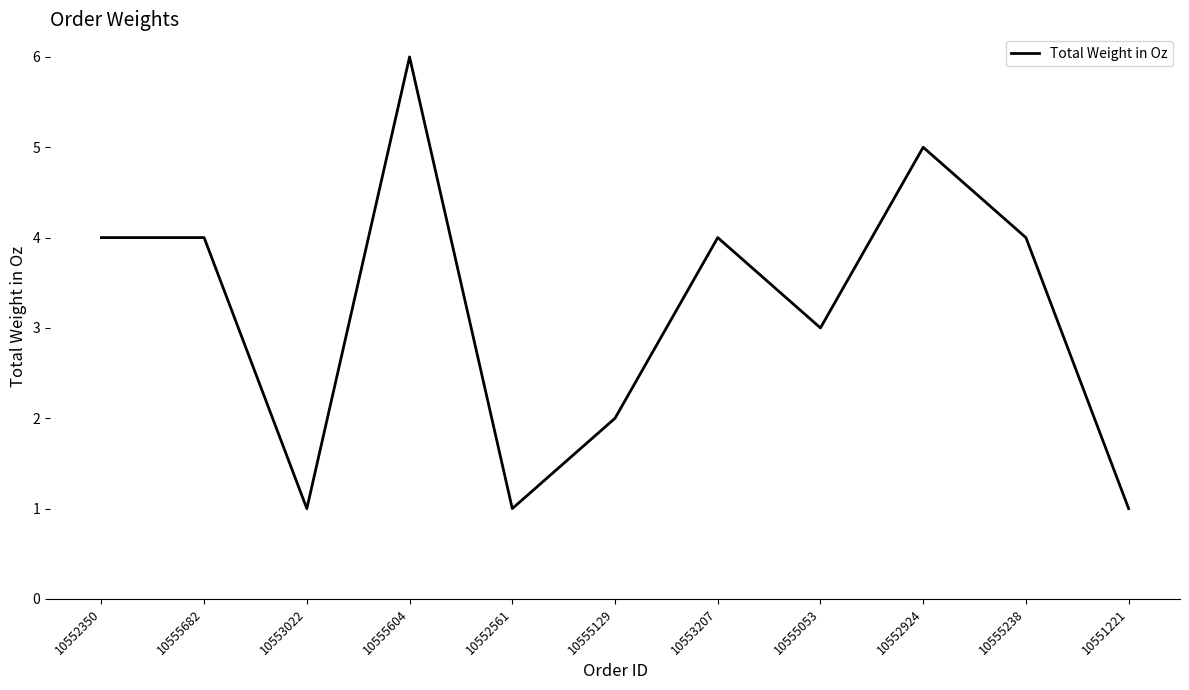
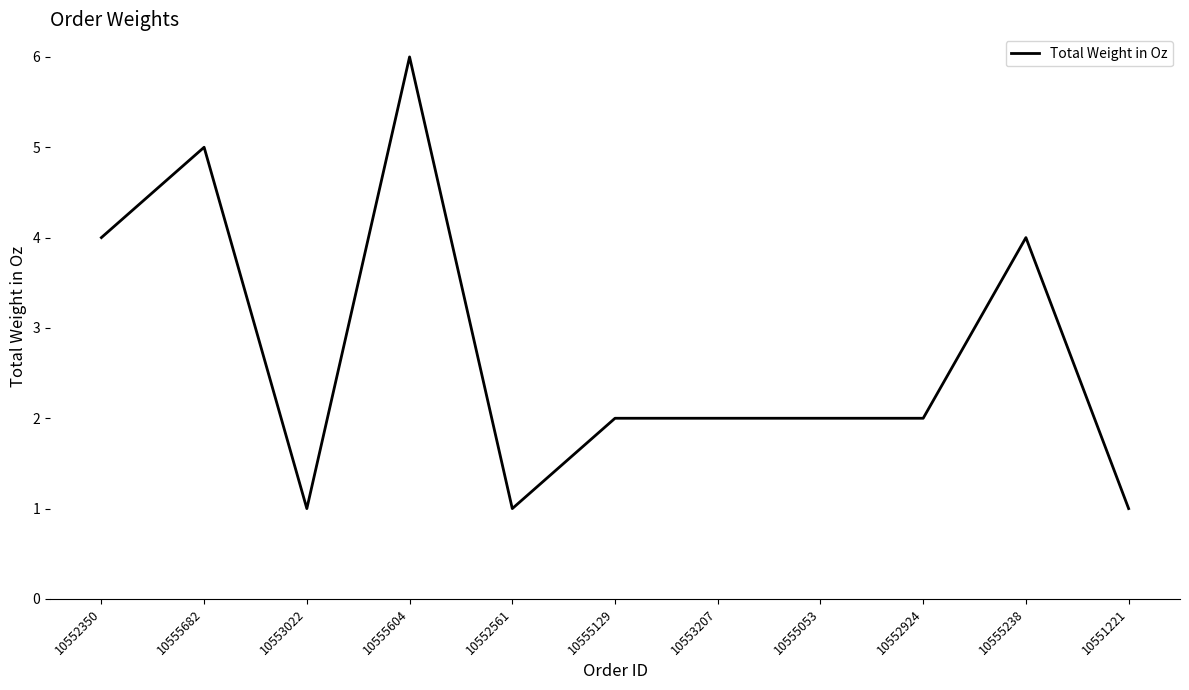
10555682: 4 -> 5
10553207: 4 -> 2
10555053: 3 -> 2
10552924: 5 -> 2
